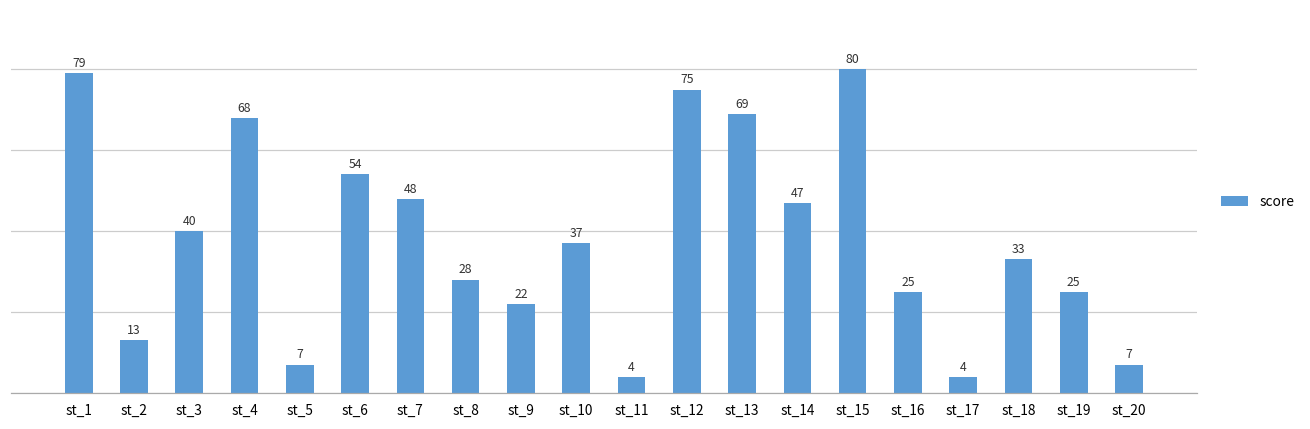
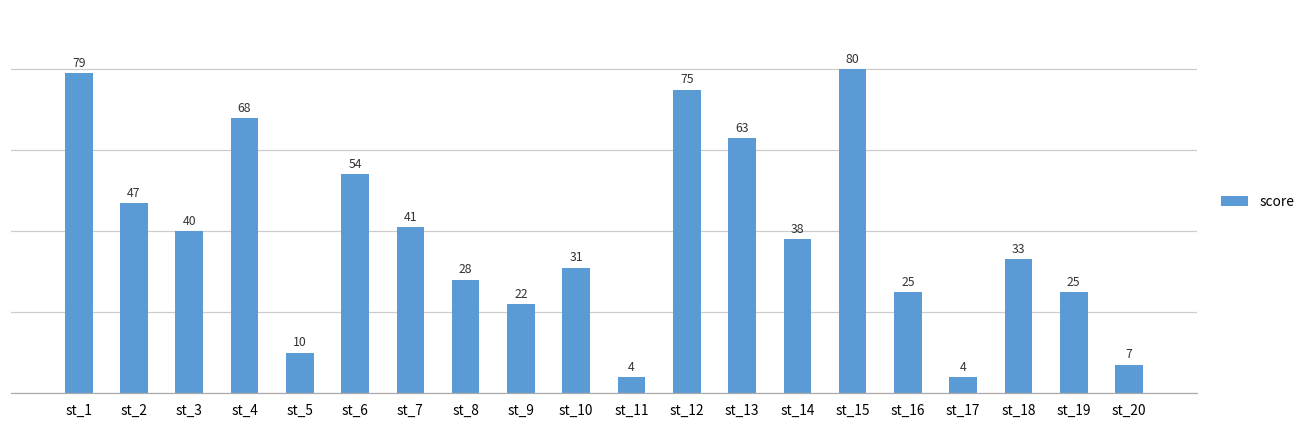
st_2: 13 -> 47
st_5: 7 -> 10
st_7: 48 -> 41
st_10: 37 -> 31
st_13: 69 -> 63
st_14: 47 -> 38
